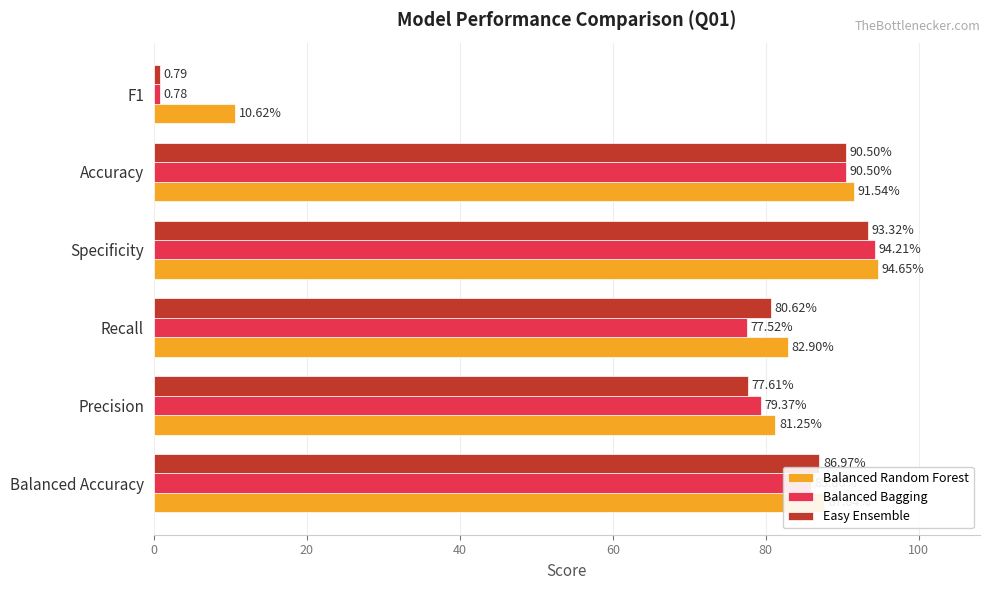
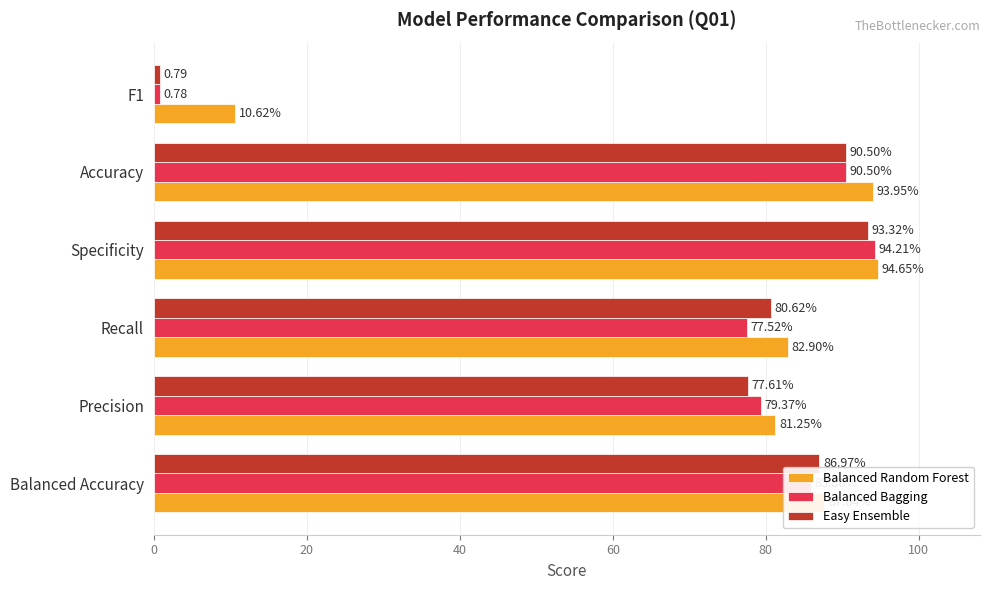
Balanced Random Forest, Accuracy: 91.54% -> 93.95%
